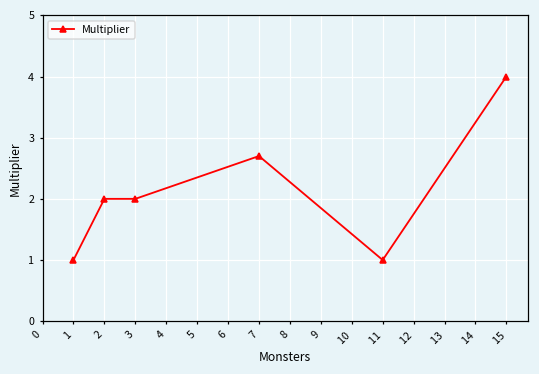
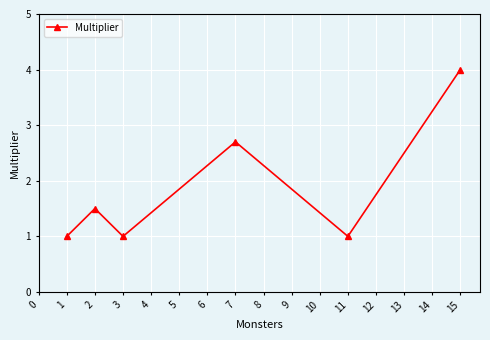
2: 2.0 -> 1.5
3: 2 -> 1
